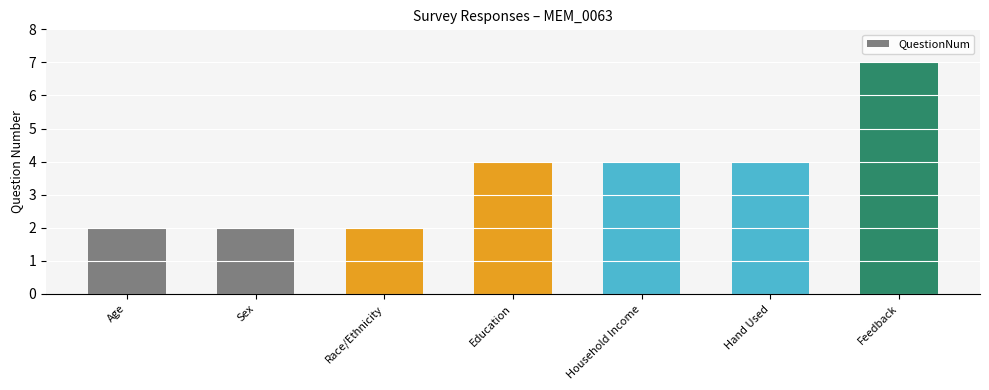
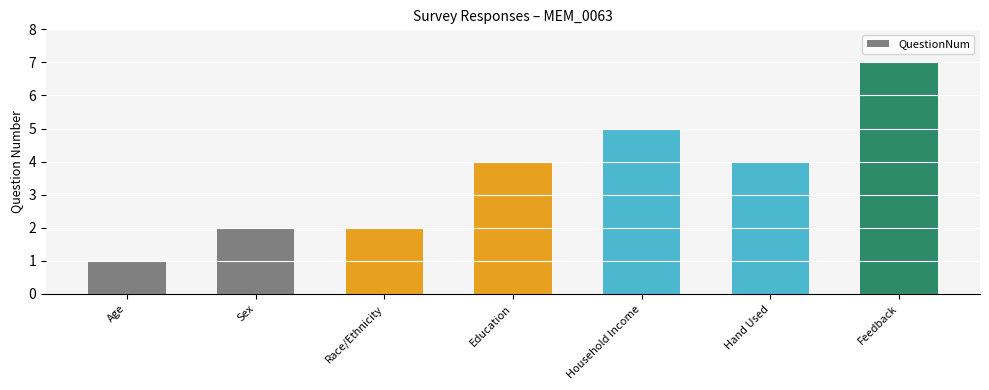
Age: 2 -> 1
Household Income: 4 -> 5
